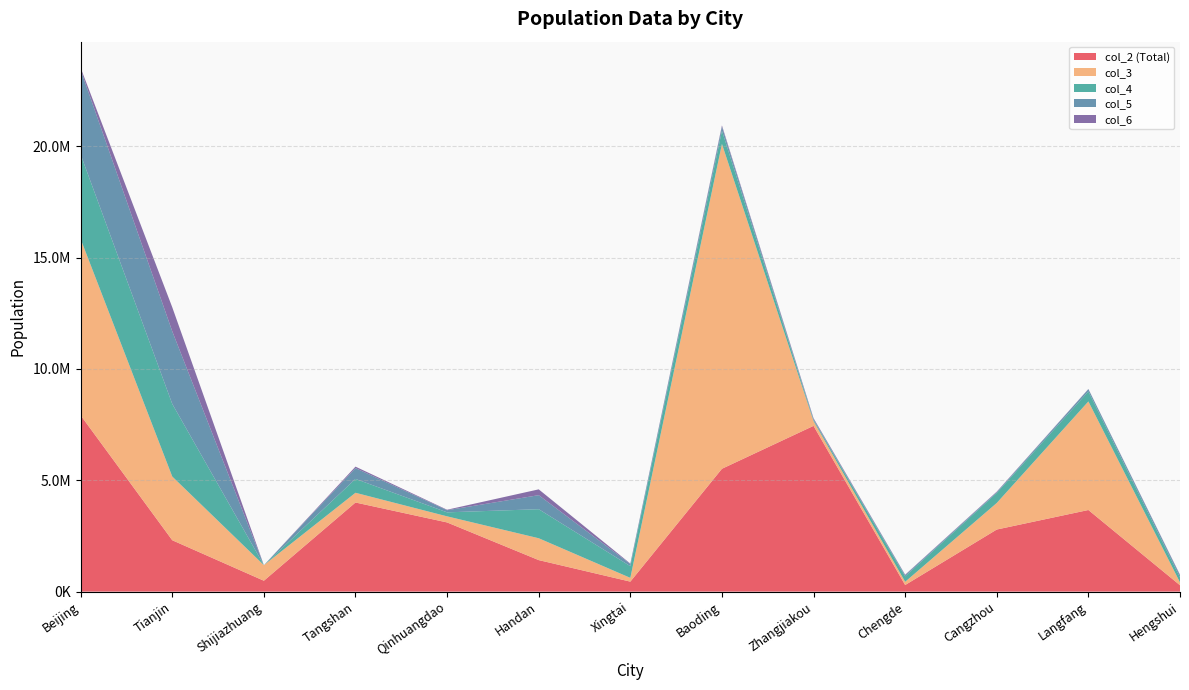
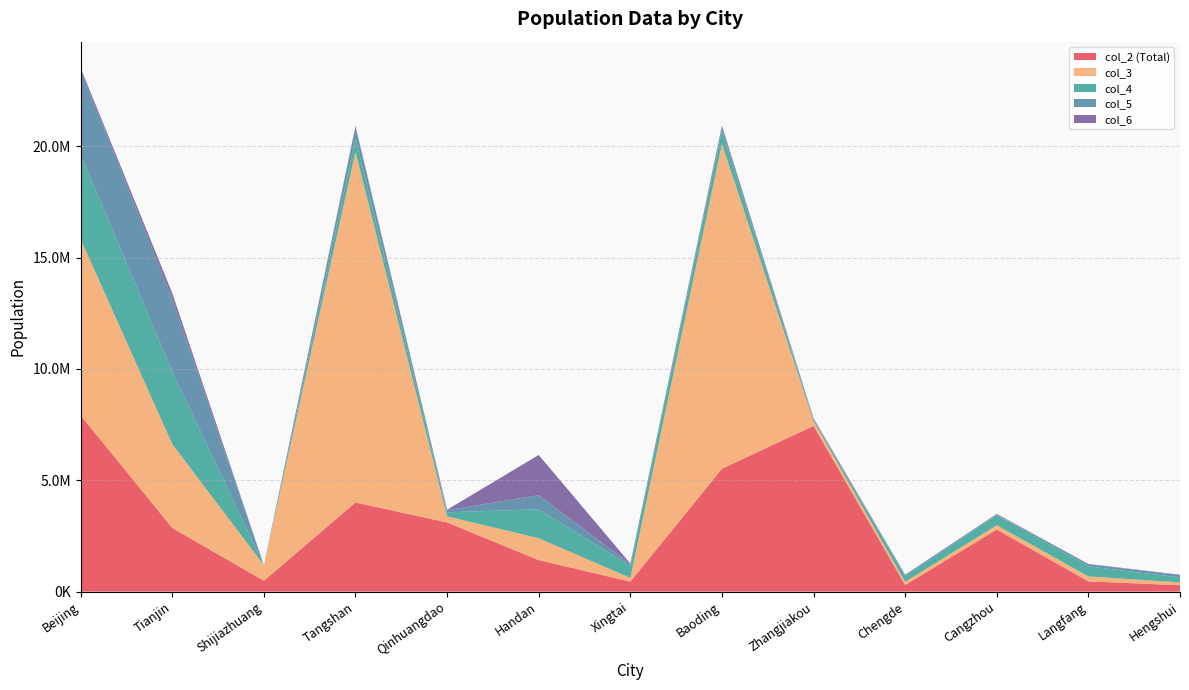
col_2 (Total), Tianjin: 2300000 -> 2900000
col_3, Tianjin: 2900000 -> 3800000
col_6, Tianjin: 1100000 -> 300000
col_3, Tangshan: 400000 -> 15700000
col_6, Handan: 300000 -> 1800000
col_3, Cangzhou: 1200000 -> 200000
col_2 (Total), Langfang: 3700000 -> 500000
col_3, Langfang: 4900000 -> 200000
